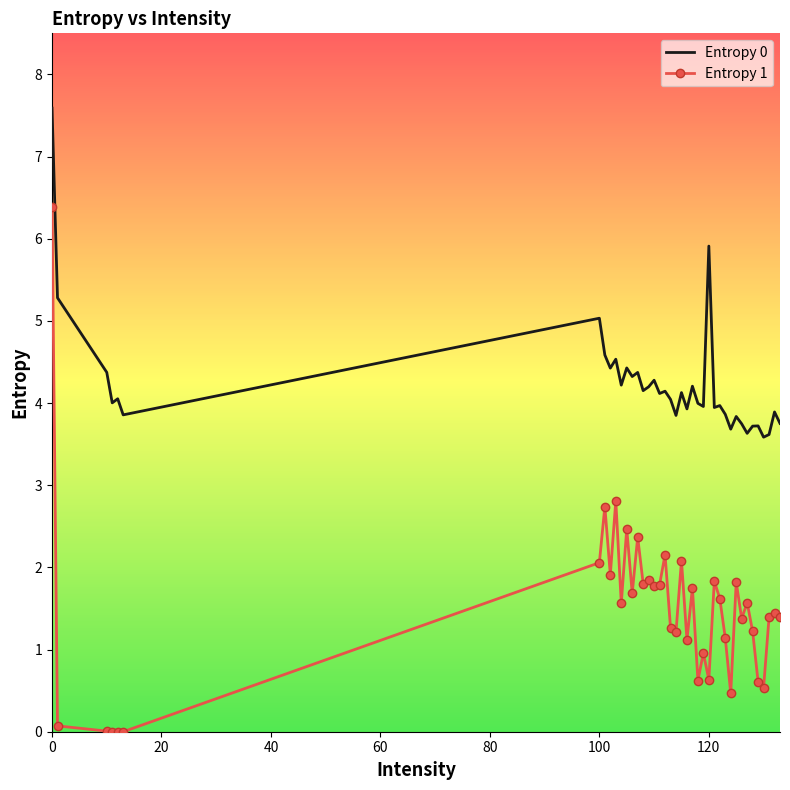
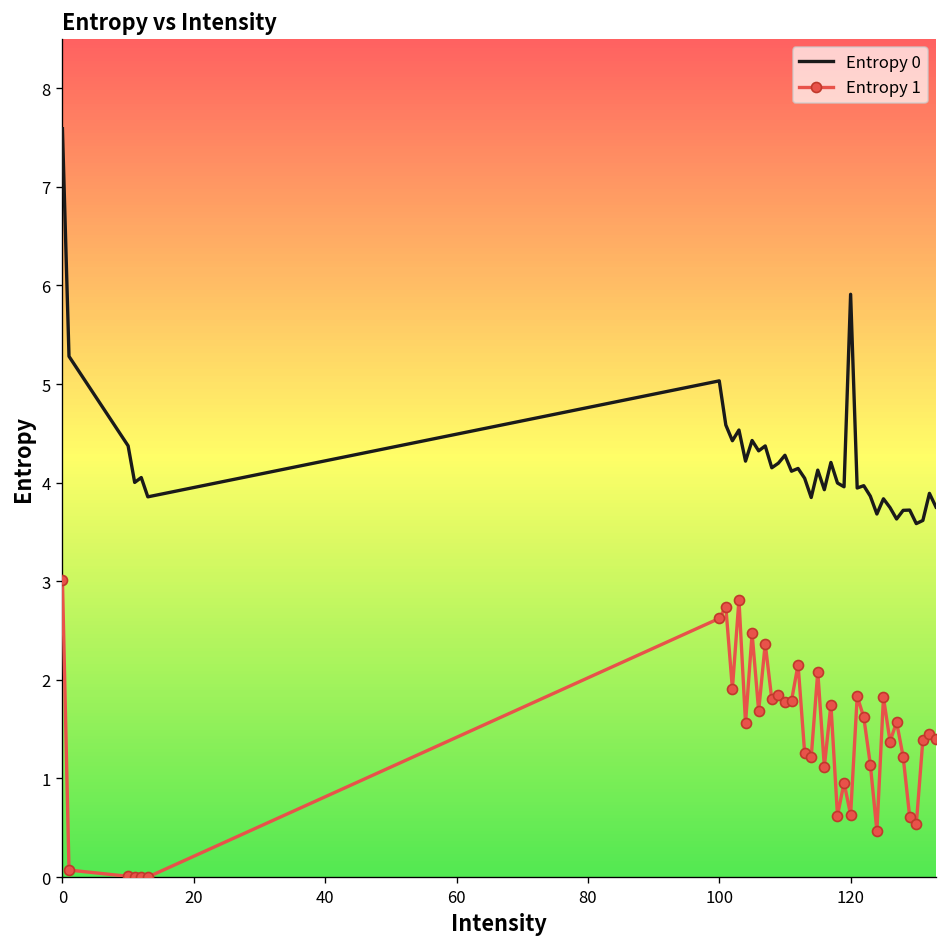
Entropy 1, 0: 6.4 -> 3.0
Entropy 1, 100: 2.1 -> 2.6
